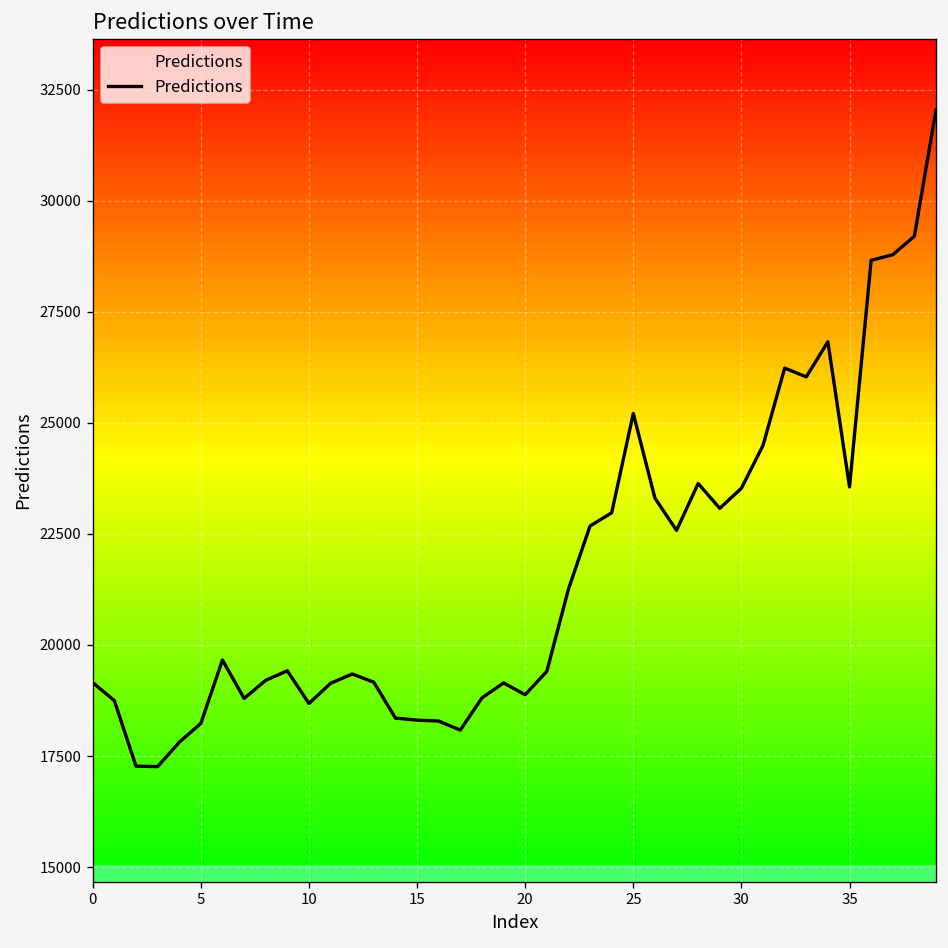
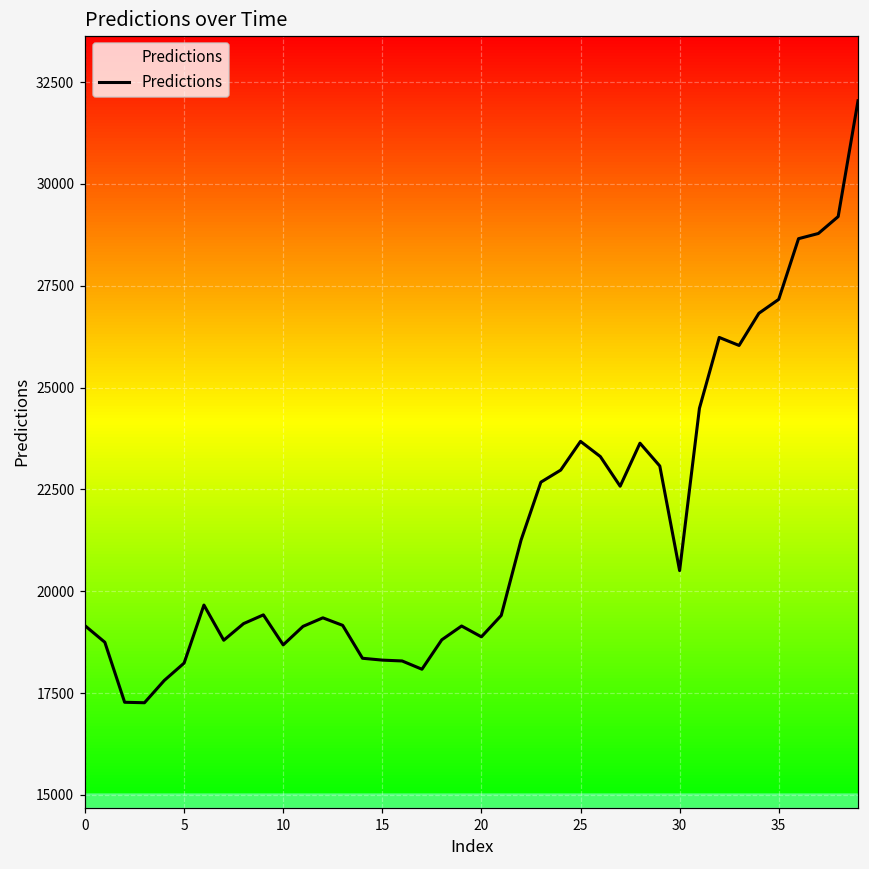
25: 25200 -> 23700
30: 23500 -> 20500
35: 23600 -> 27200
